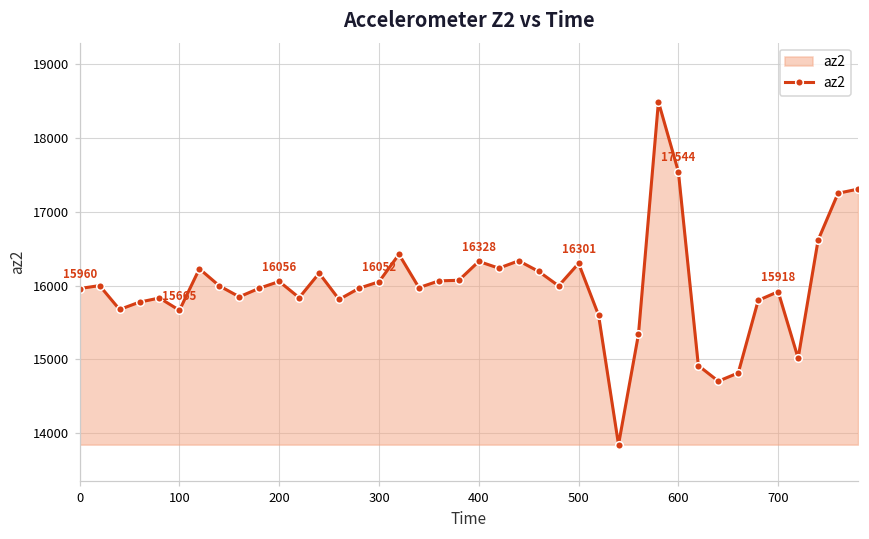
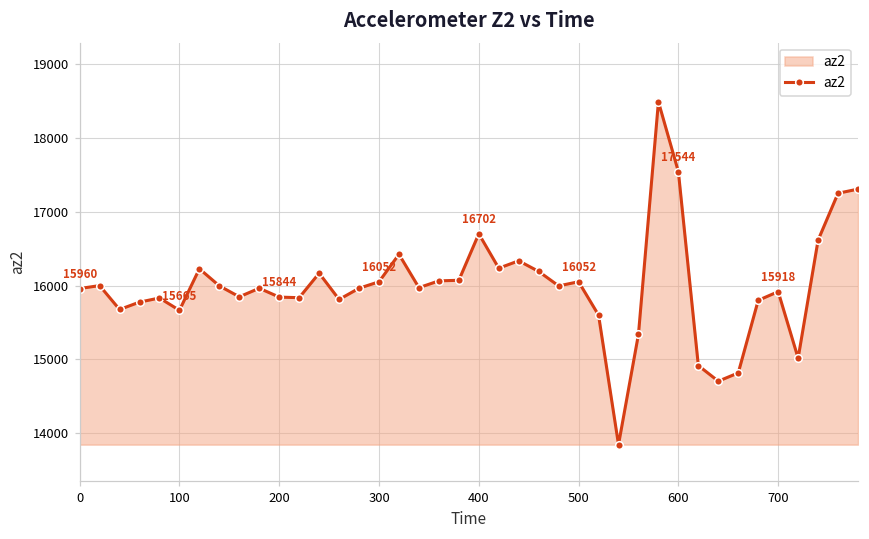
200: 16056 -> 15844
400: 16328 -> 16702
500: 16301 -> 16052
